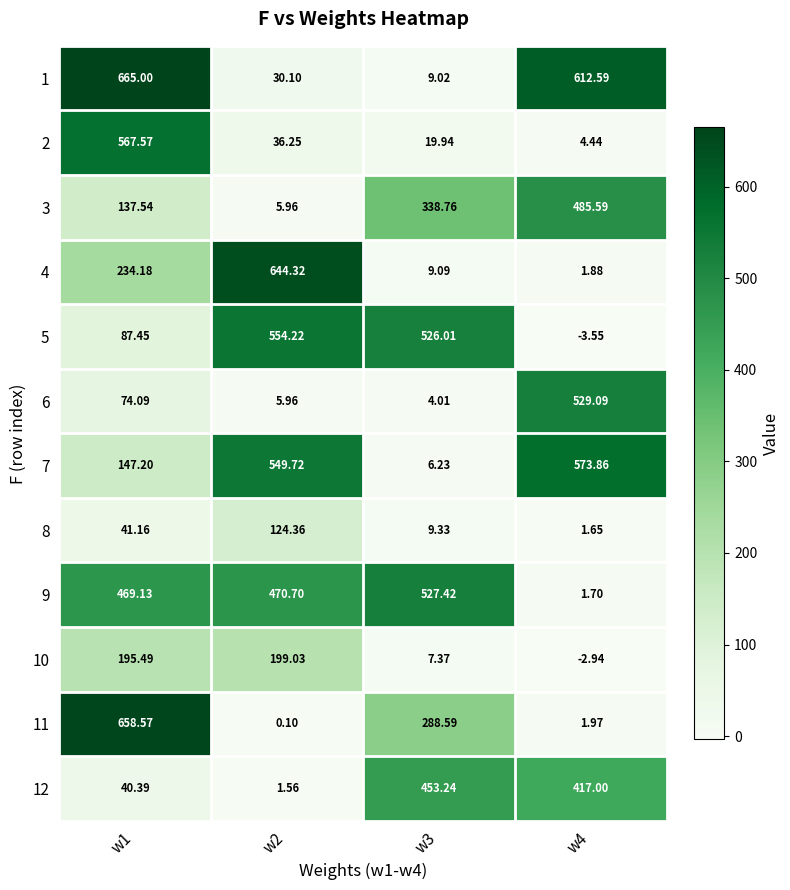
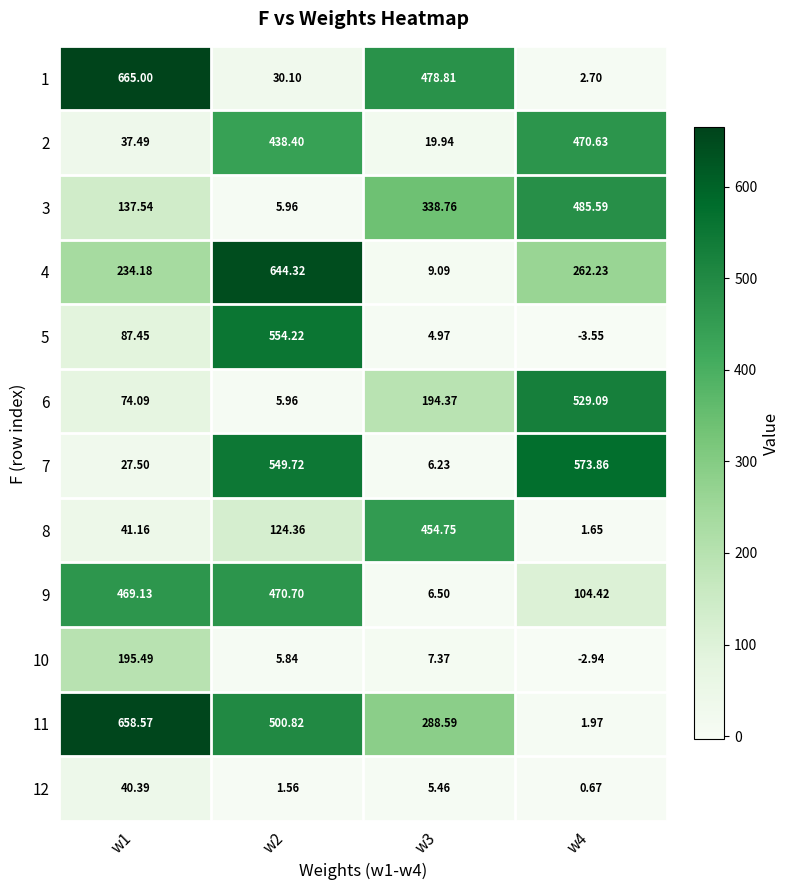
1, w3: 9.02 -> 478.81
1, w4: 612.59 -> 2.70
2, w1: 567.57 -> 37.49
2, w2: 36.25 -> 438.40
2, w4: 4.44 -> 470.63
4, w4: 1.88 -> 262.23
5, w3: 526.01 -> 4.97
6, w3: 4.01 -> 194.37
7, w1: 147.20 -> 27.50
8, w3: 9.33 -> 454.75
9, w3: 527.42 -> 6.50
9, w4: 1.70 -> 104.42
10, w2: 199.03 -> 5.84
11, w2: 0.10 -> 500.82
12, w3: 453.24 -> 5.46
12, w4: 417.00 -> 0.67
